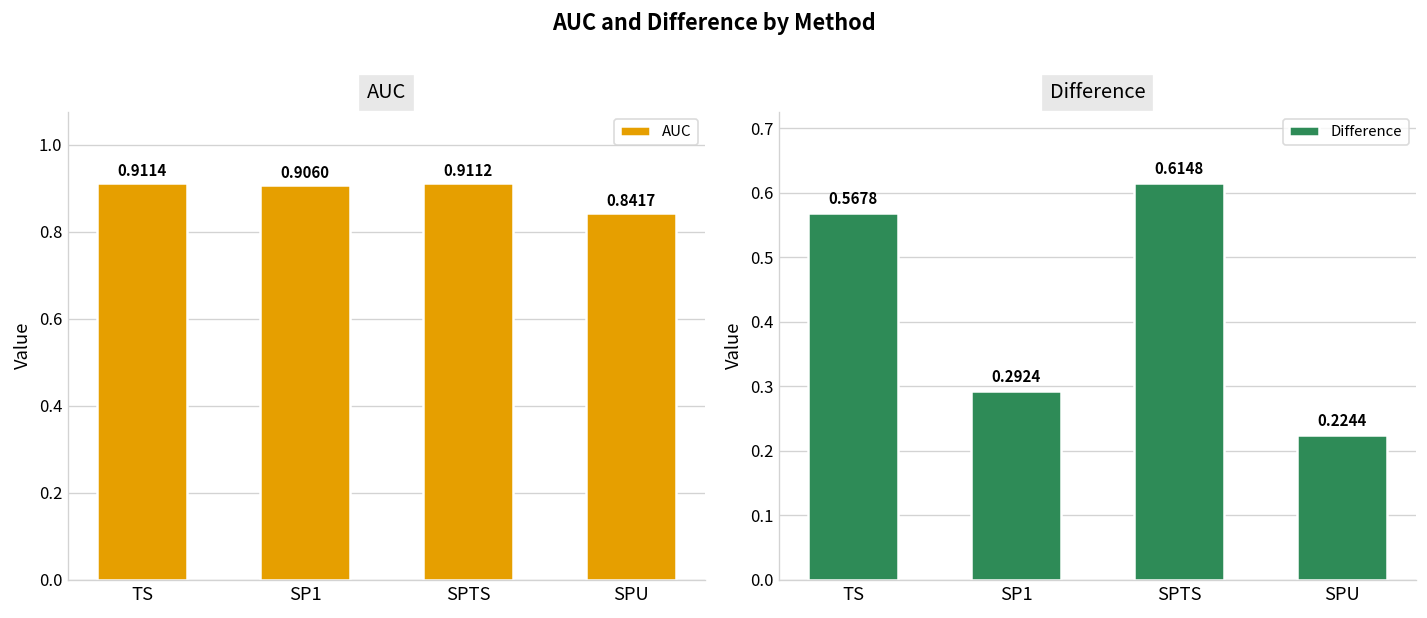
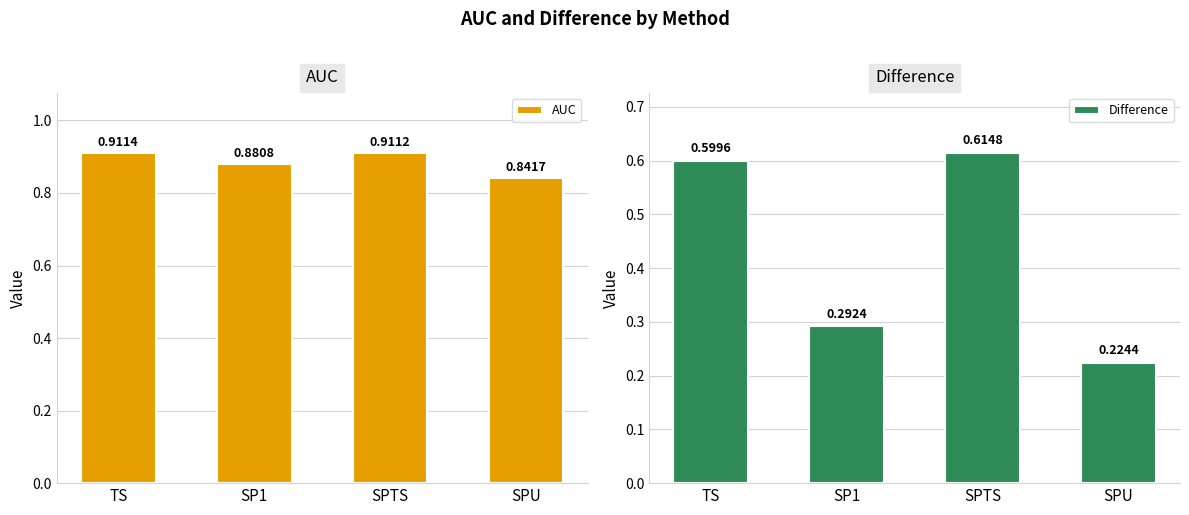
AUC, SP1: 0.9060 -> 0.8808
Difference, TS: 0.5678 -> 0.5996
